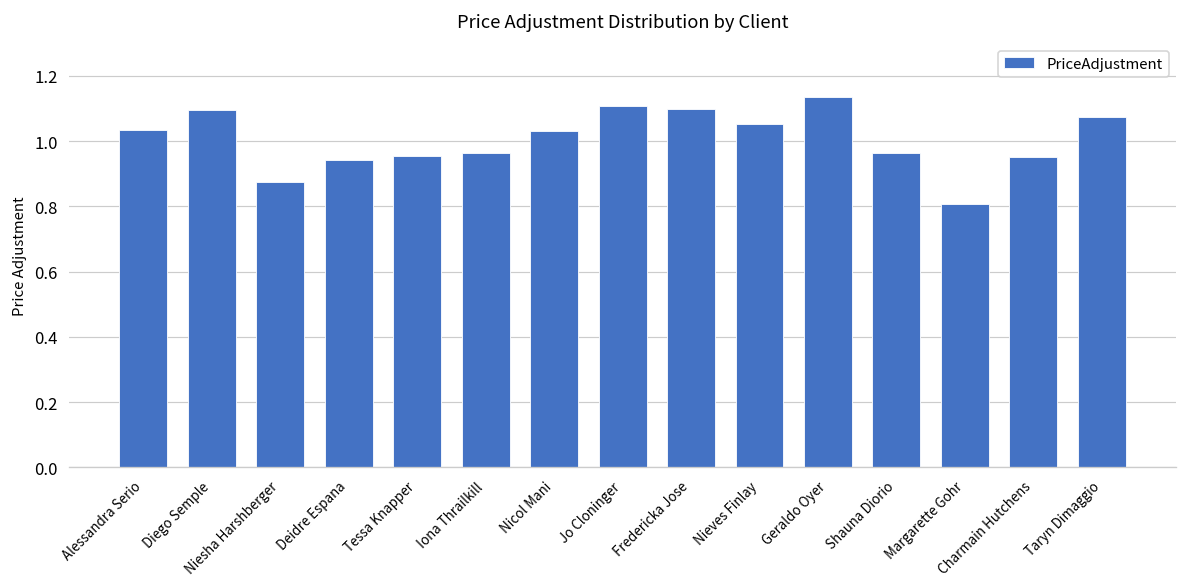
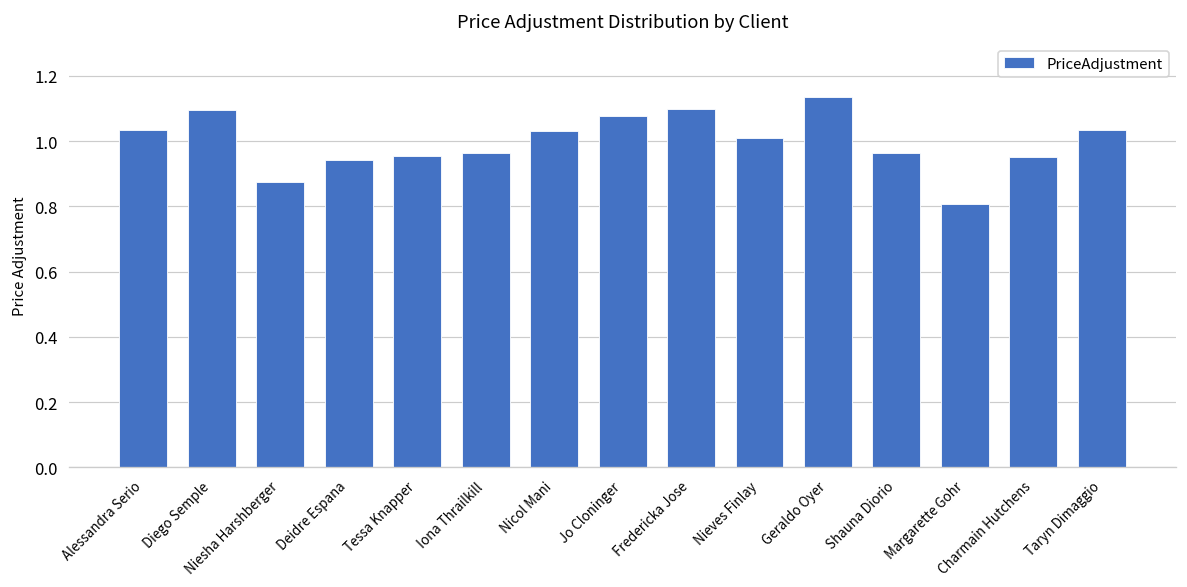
Jo Cloninger: 1.11 -> 1.08
Nieves Finlay: 1.05 -> 1.01
Taryn Dimaggio: 1.07 -> 1.04
